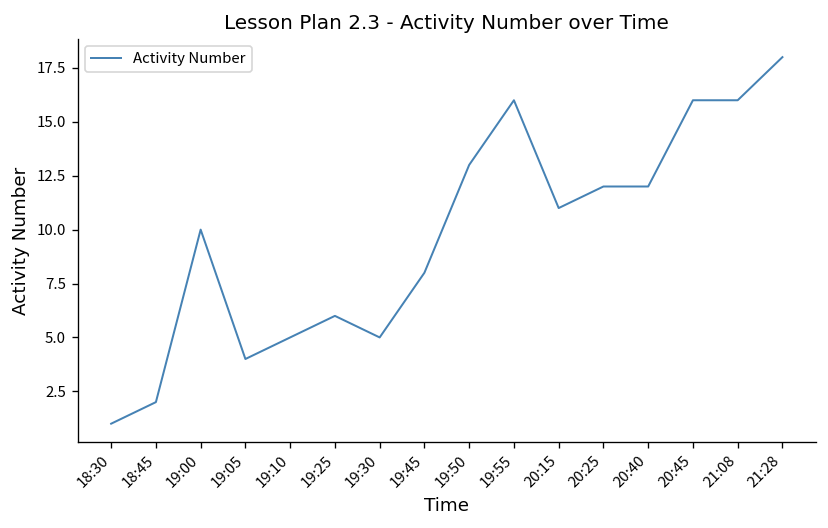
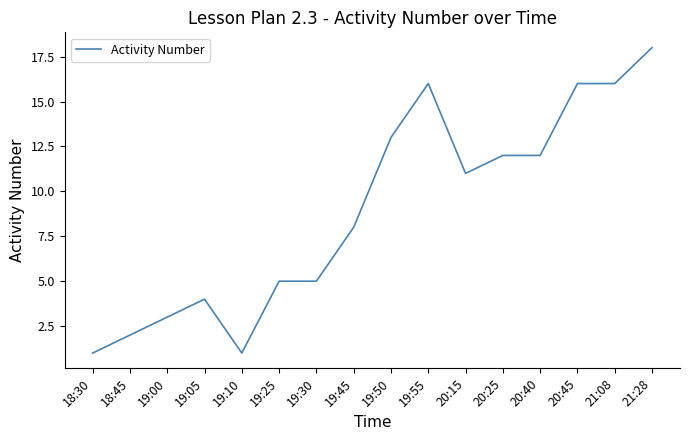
19:00: 10 -> 3
19:10: 5 -> 1
19:25: 6 -> 5
